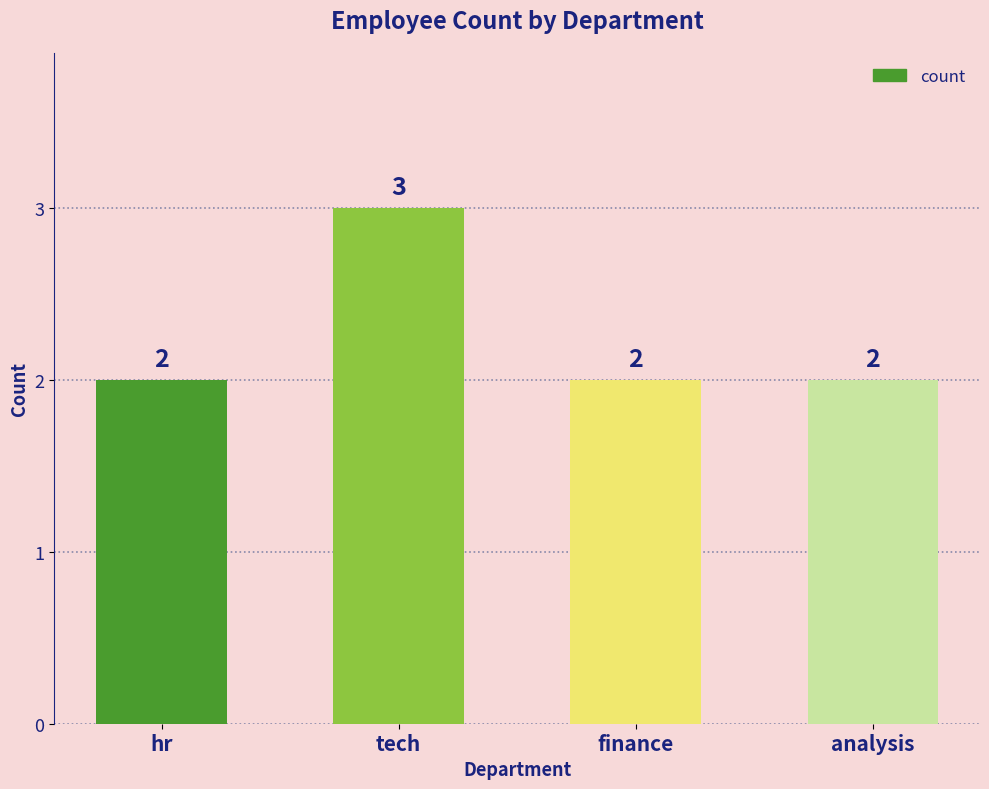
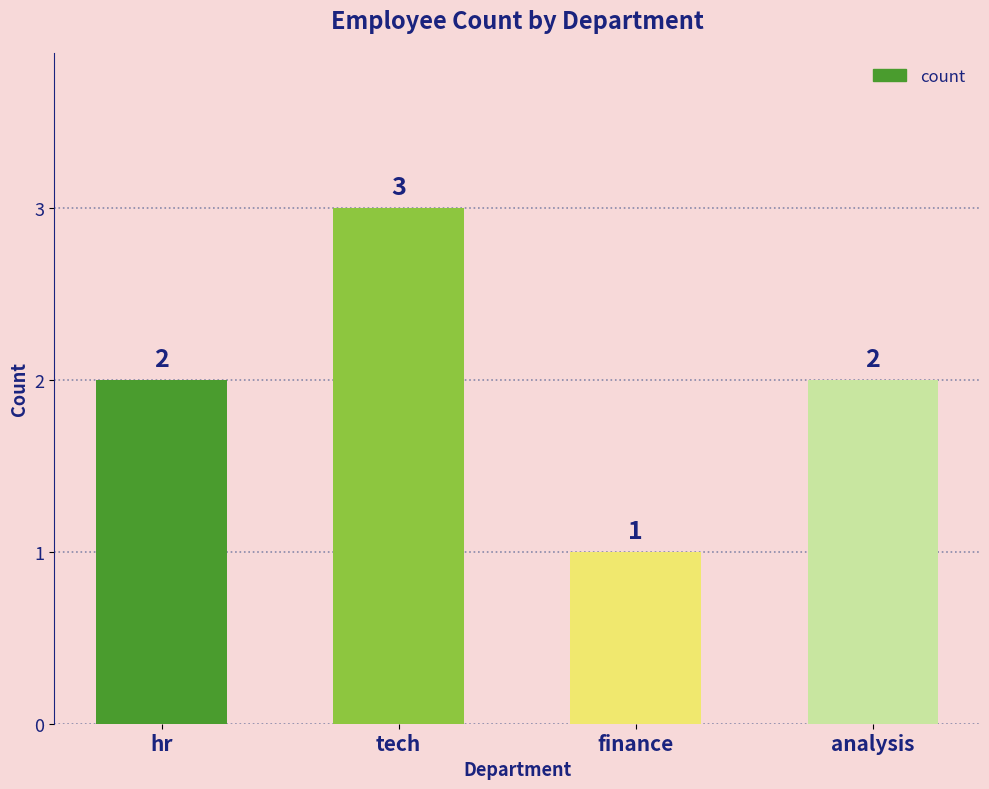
finance: 2 -> 1
